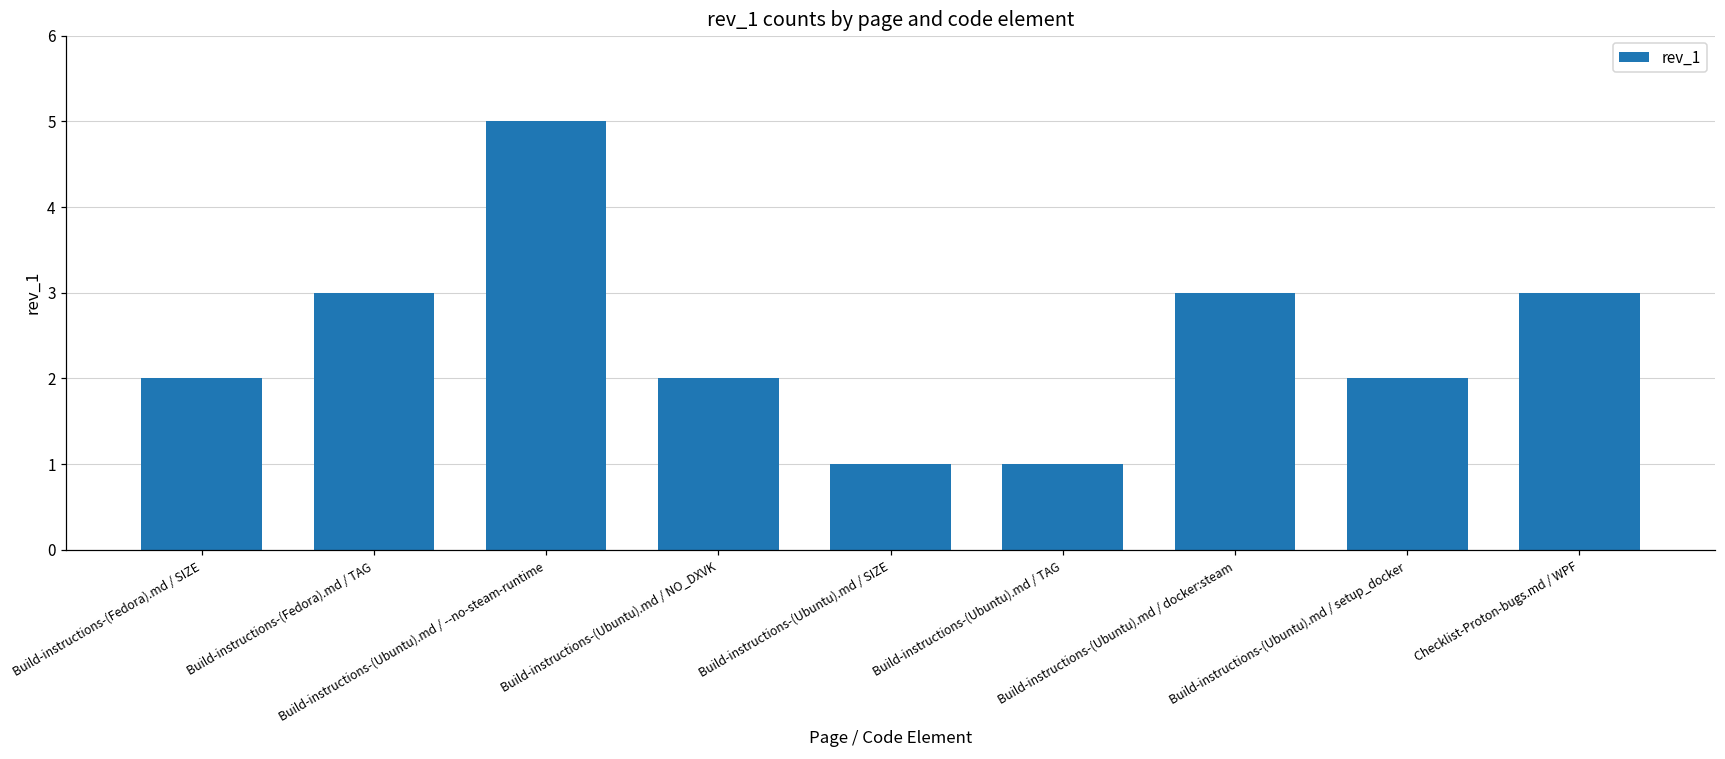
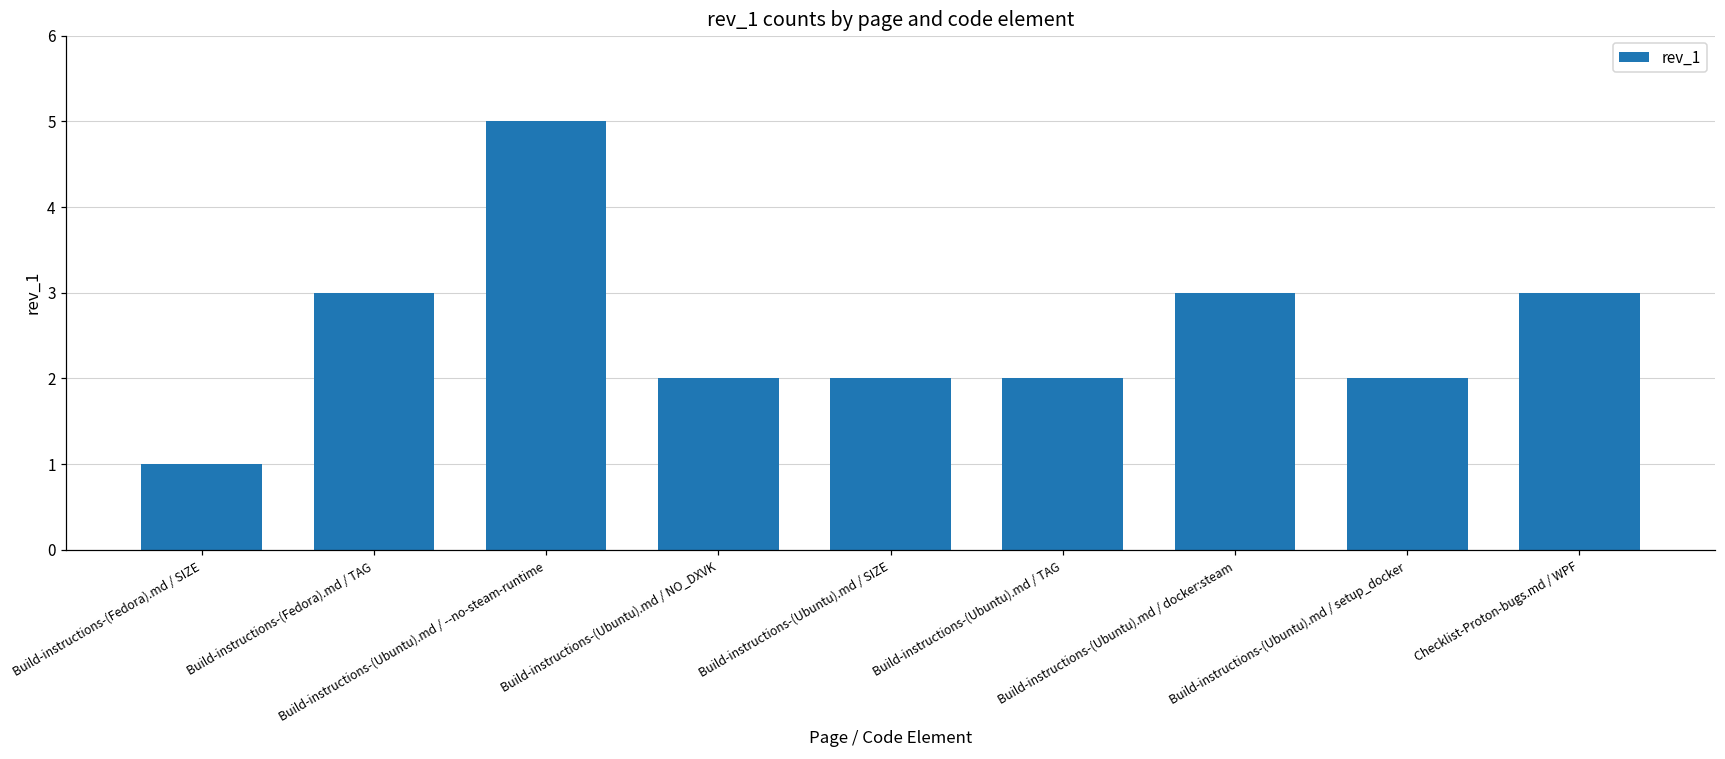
Build-instructions-(Fedora).md / SIZE: 2 -> 1
Build-instructions-(Ubuntu).md / SIZE: 1 -> 2
Build-instructions-(Ubuntu).md / TAG: 1 -> 2
